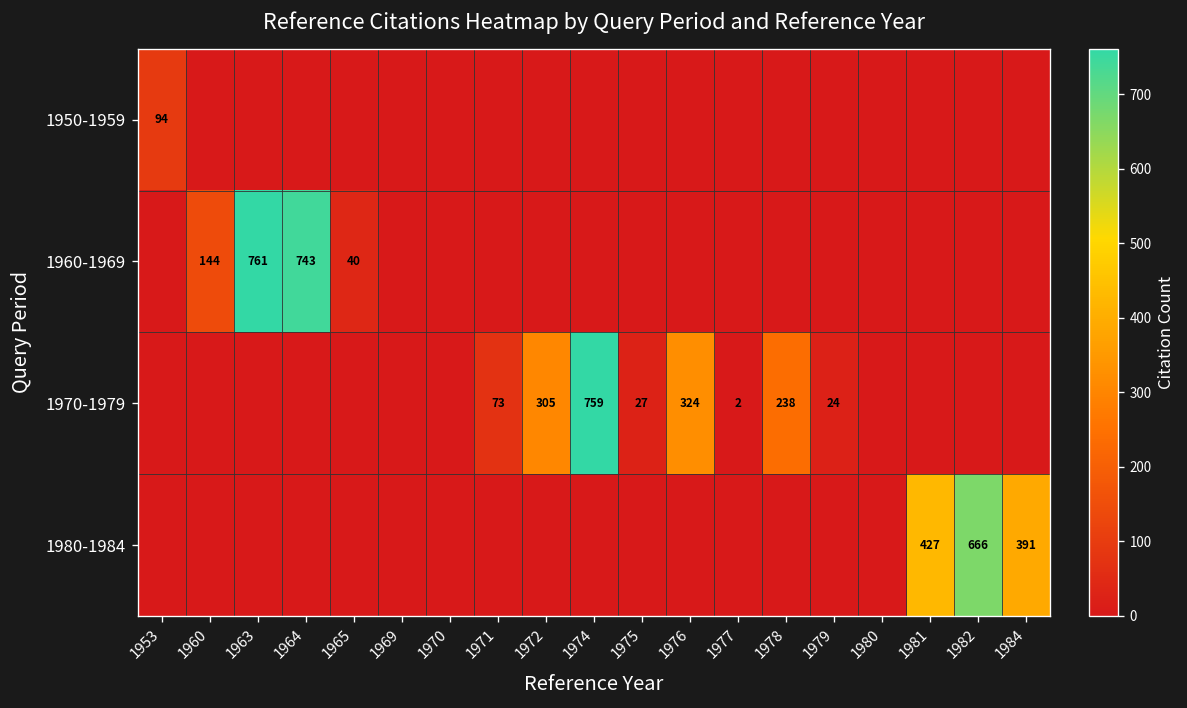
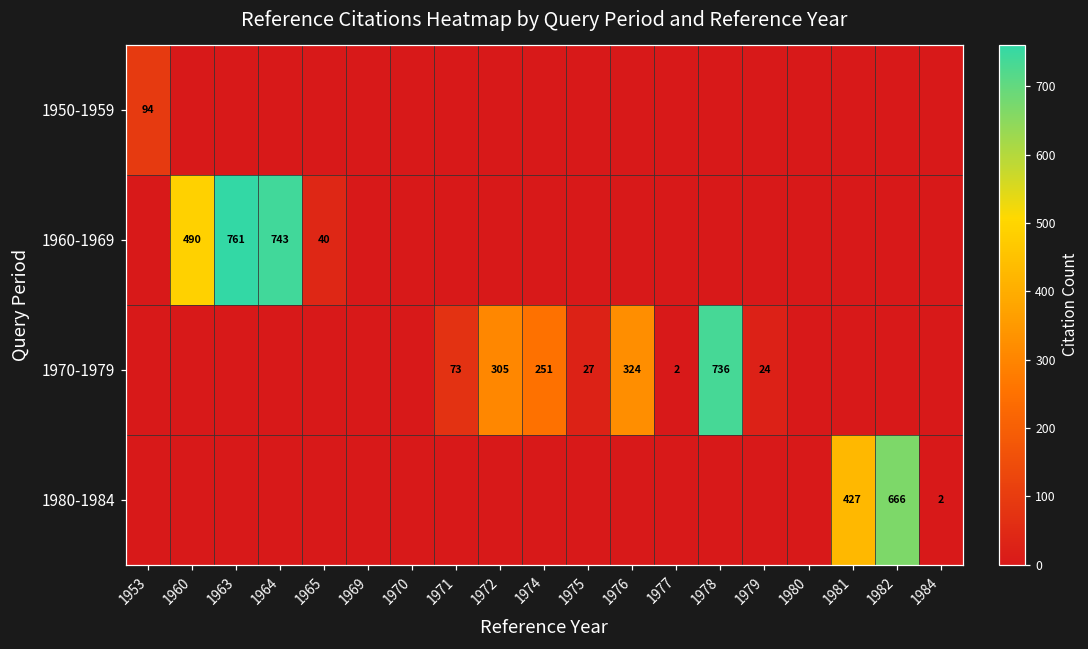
1960-1969, 1960: 144 -> 490
1970-1979, 1974: 759 -> 251
1970-1979, 1978: 238 -> 736
1980-1984, 1984: 391 -> 2
